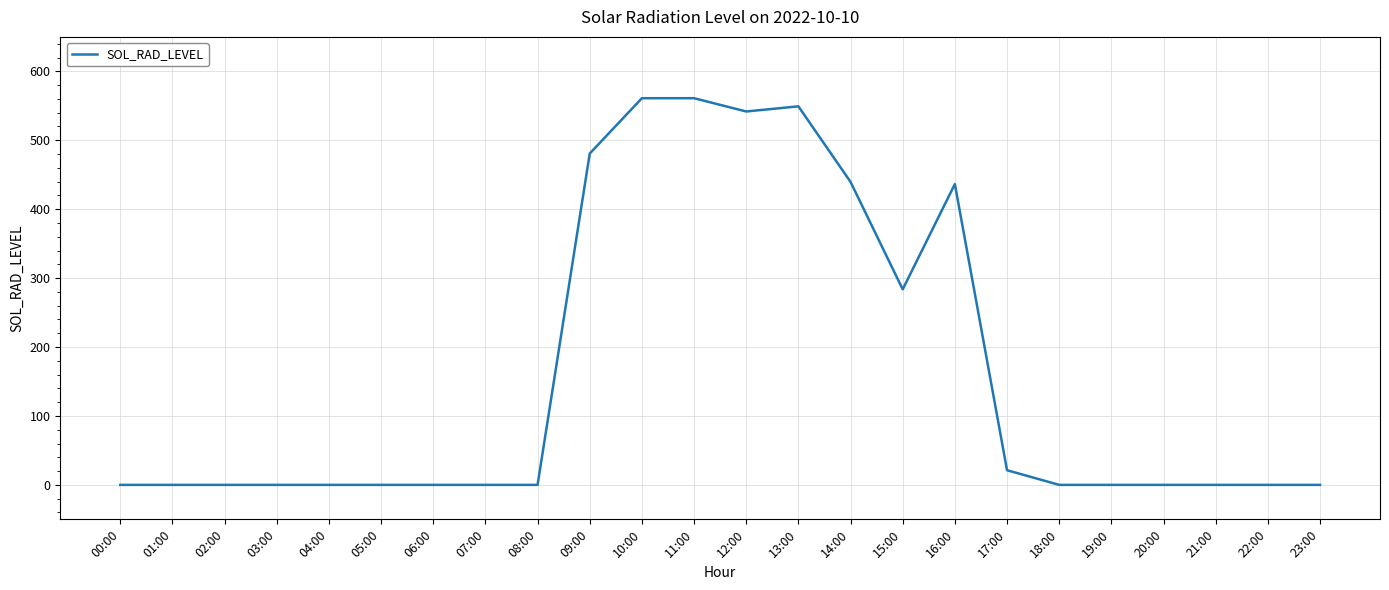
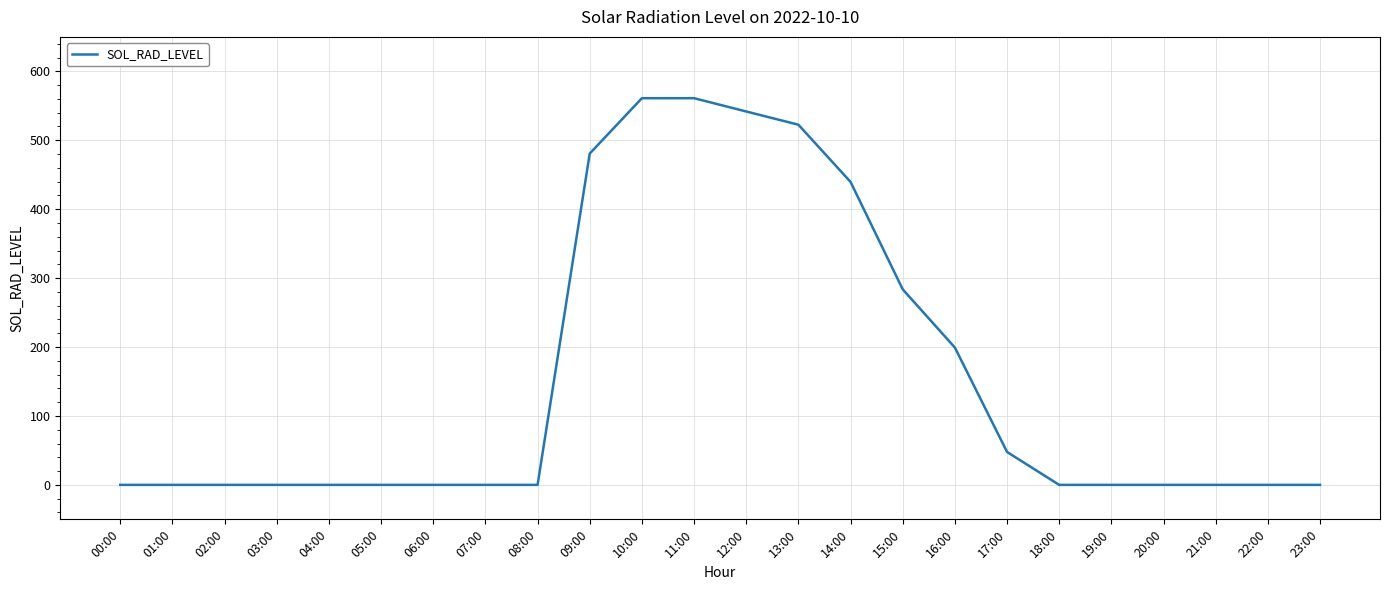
13:00: 550 -> 520
16:00: 440 -> 200
17:00: 20 -> 50
